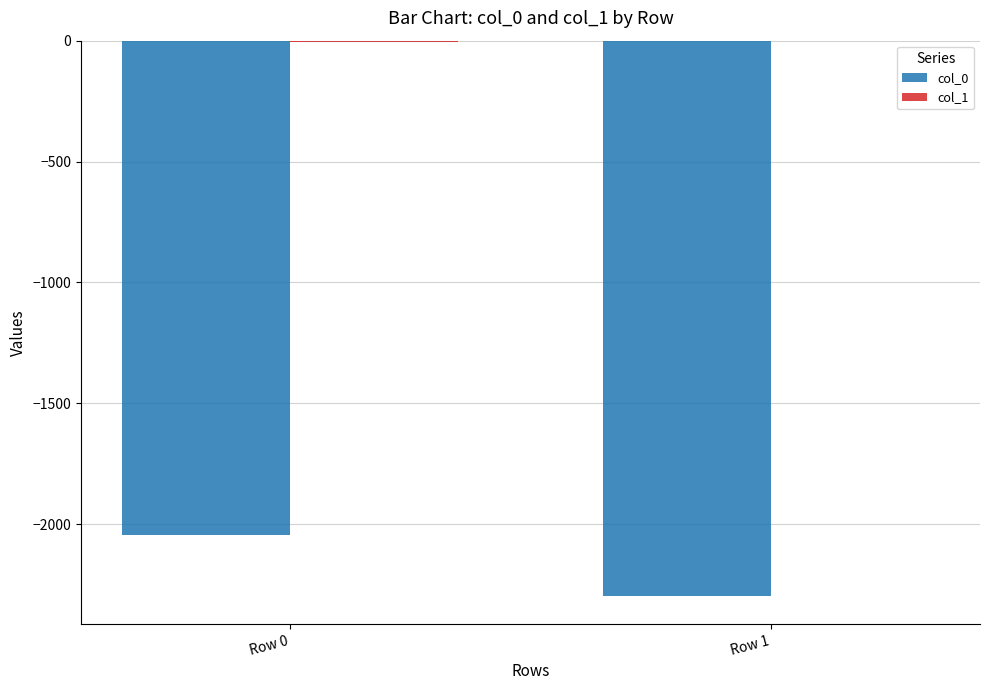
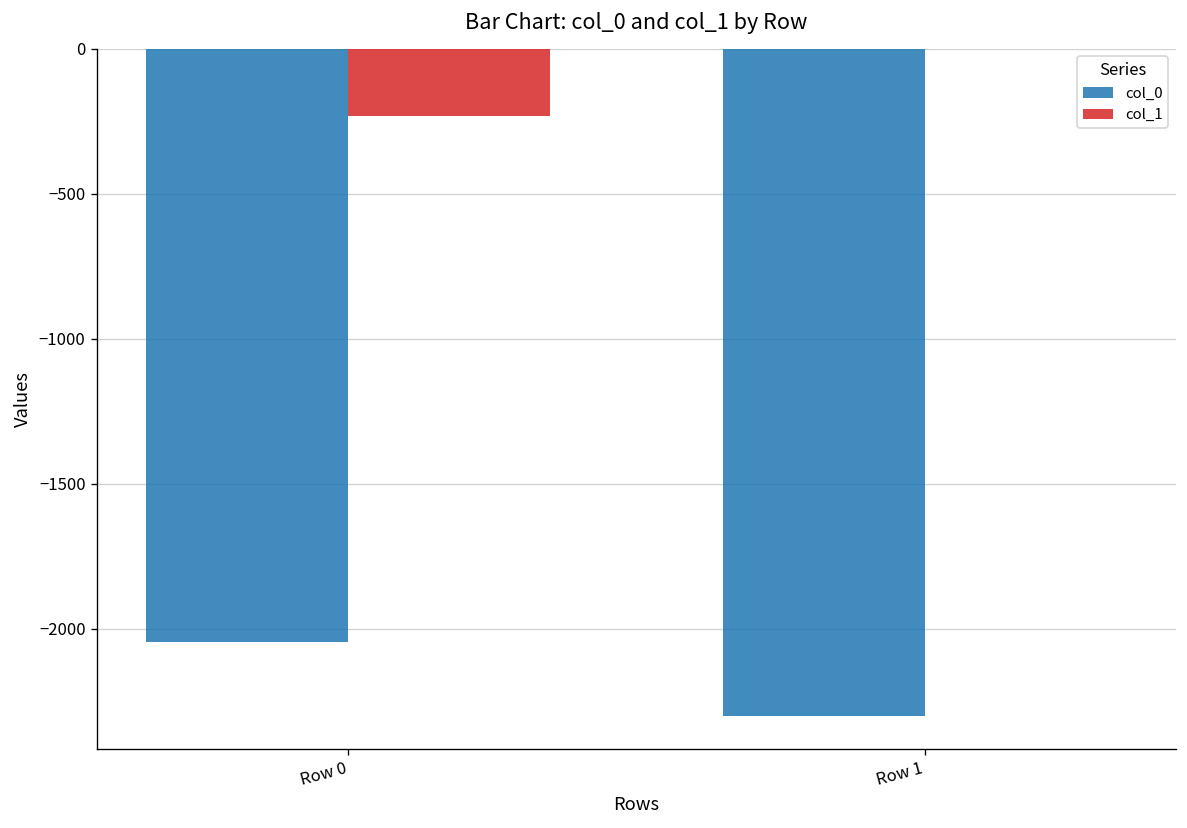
col_1, Row 0: 0 -> -230
